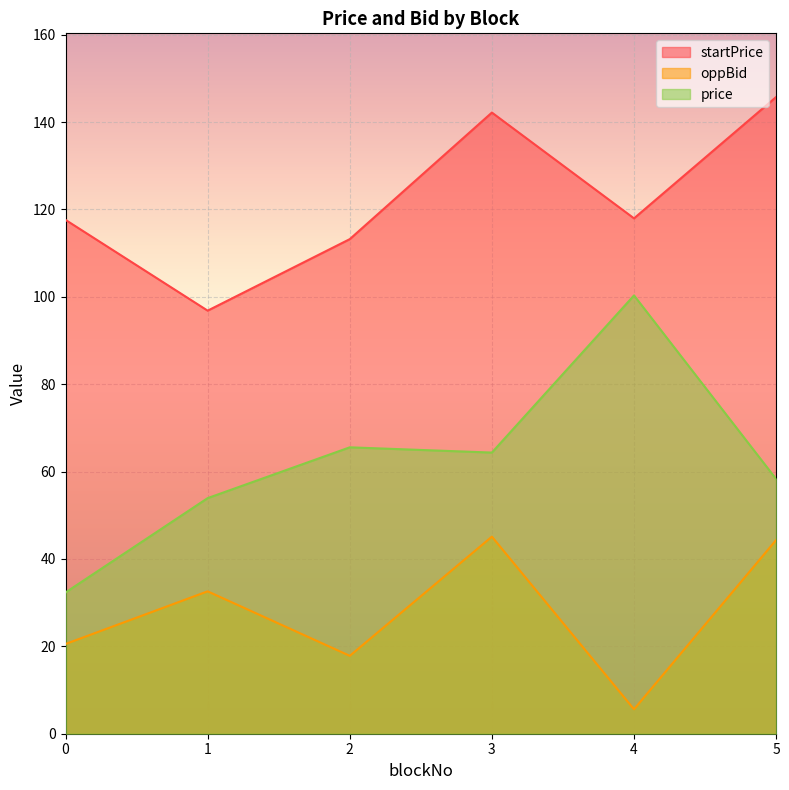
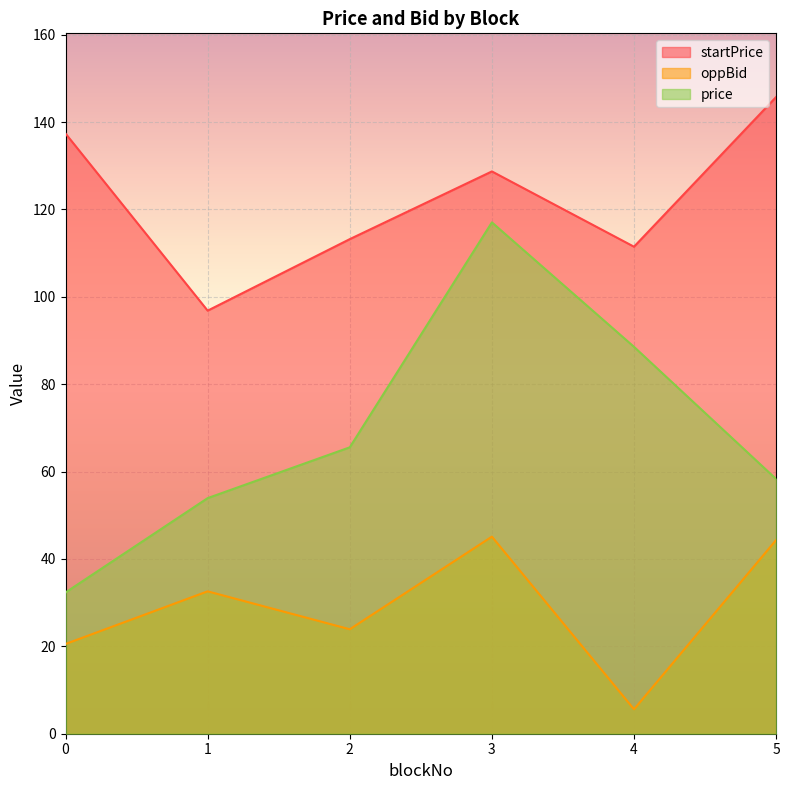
startPrice, 0: 118 -> 137
oppBid, 2: 18 -> 24
startPrice, 3: 142 -> 129
price, 3: 64 -> 117
startPrice, 4: 118 -> 111
price, 4: 100 -> 89
